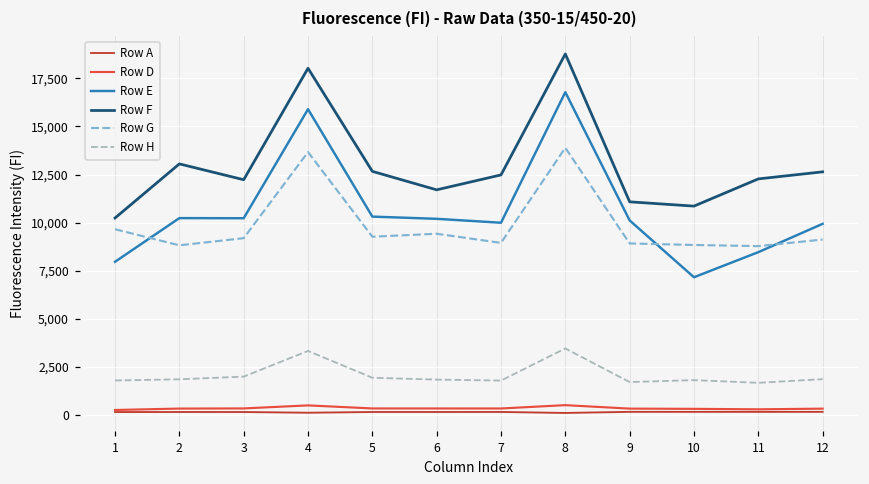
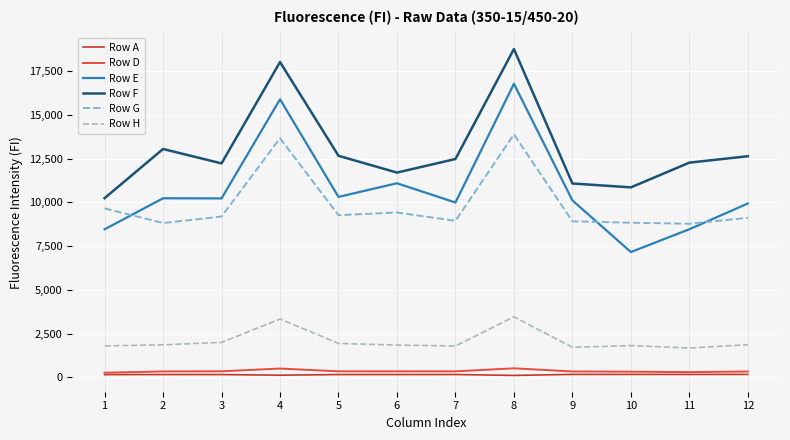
Row E, 1: 8,000 -> 8,500
Row E, 6: 10,200 -> 11,100
